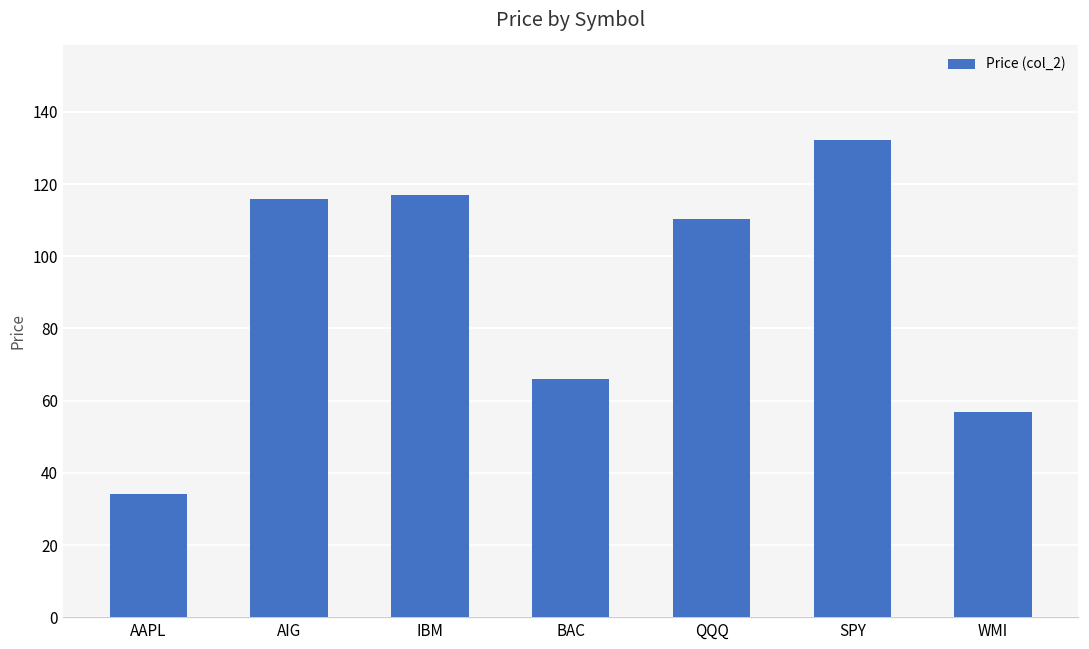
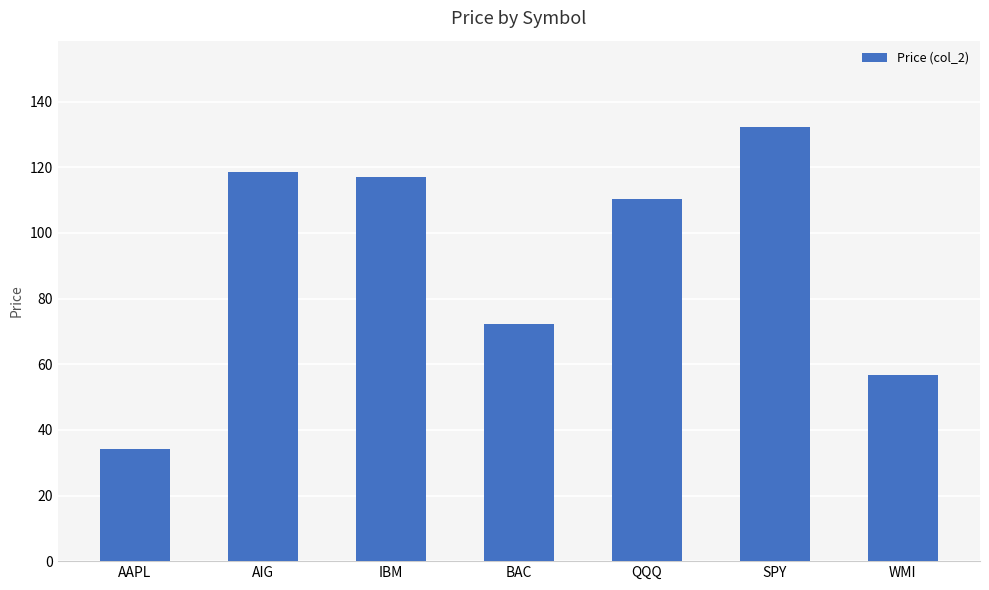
AIG: 116 -> 119
BAC: 66 -> 72
